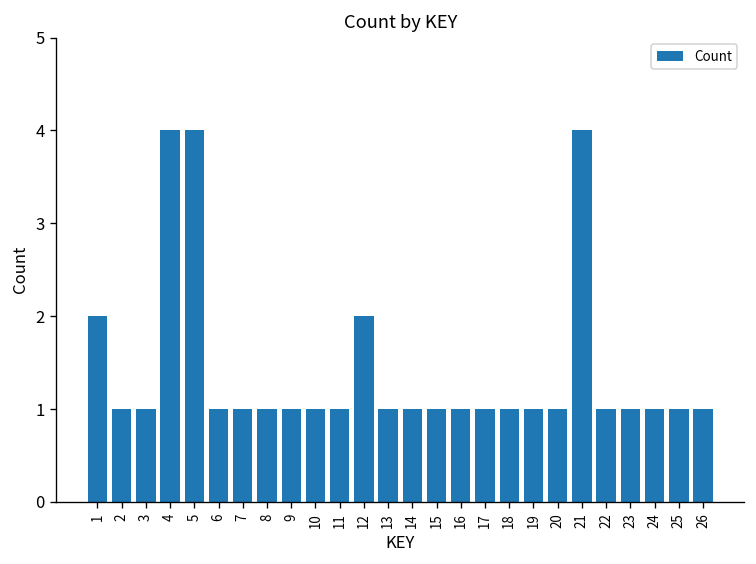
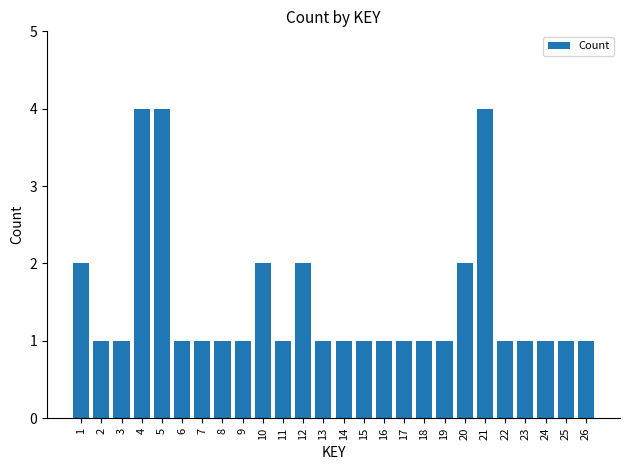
10: 1 -> 2
20: 1 -> 2
